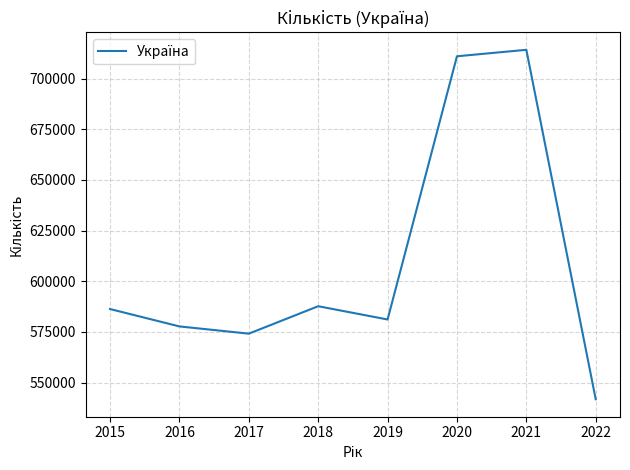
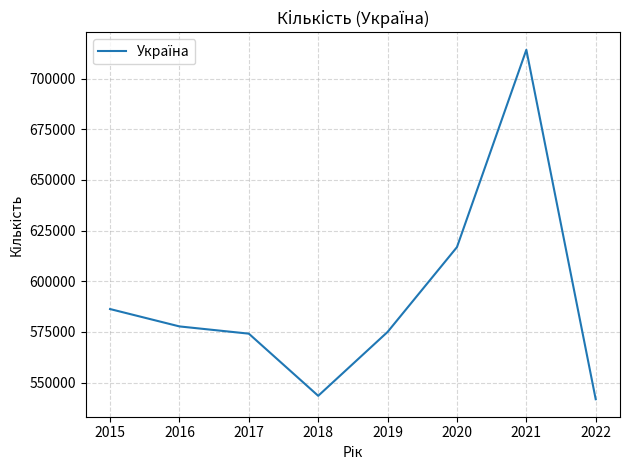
2018: 588000 -> 543000
2019: 581000 -> 575000
2020: 711000 -> 617000
